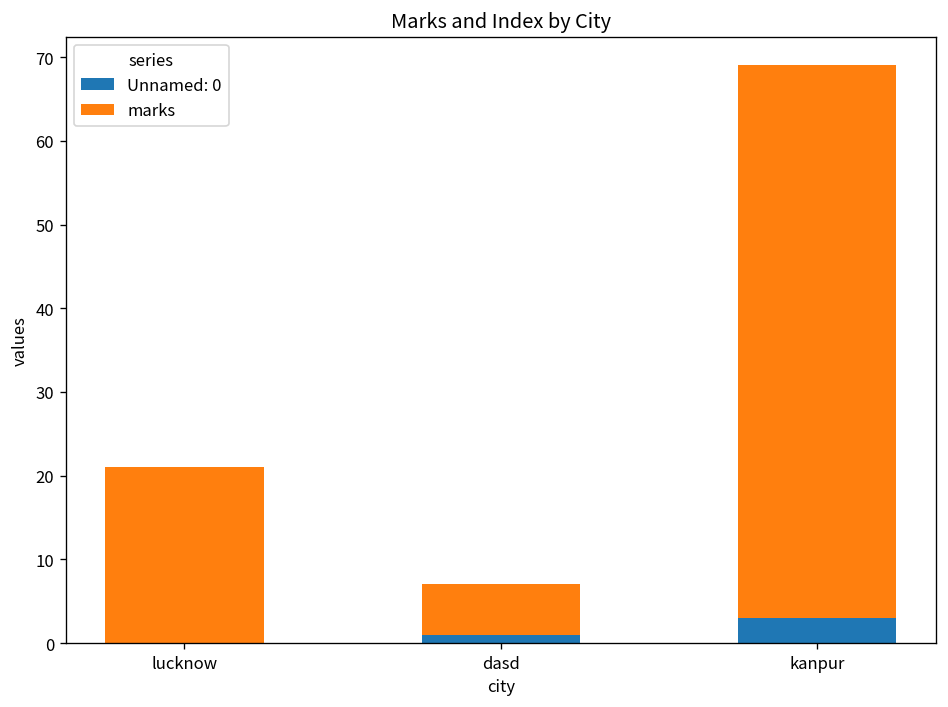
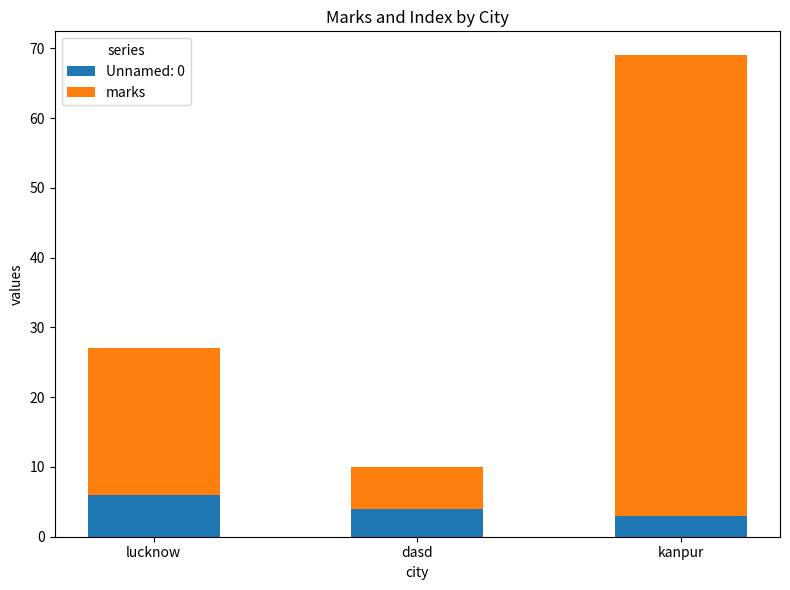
Unnamed: 0, lucknow: 0 -> 6
Unnamed: 0, dasd: 1 -> 4
